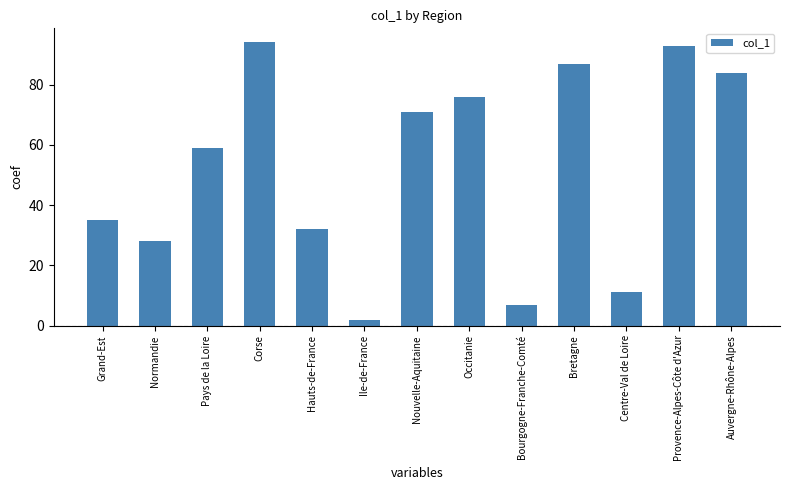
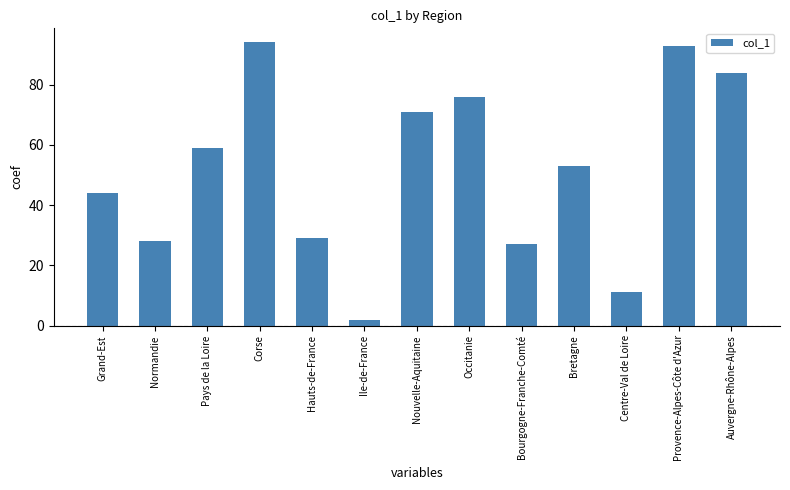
Grand-Est: 35 -> 44
Hauts-de-France: 32 -> 29
Bourgogne-Franche-Comté: 7 -> 27
Bretagne: 87 -> 53
